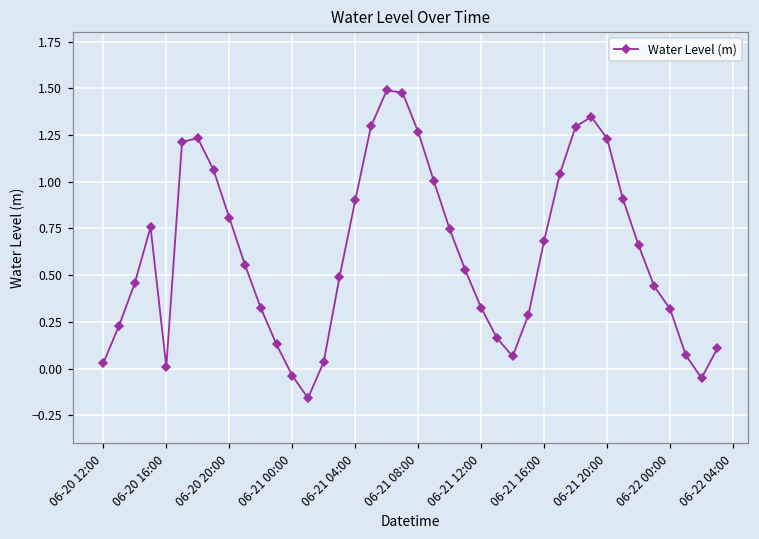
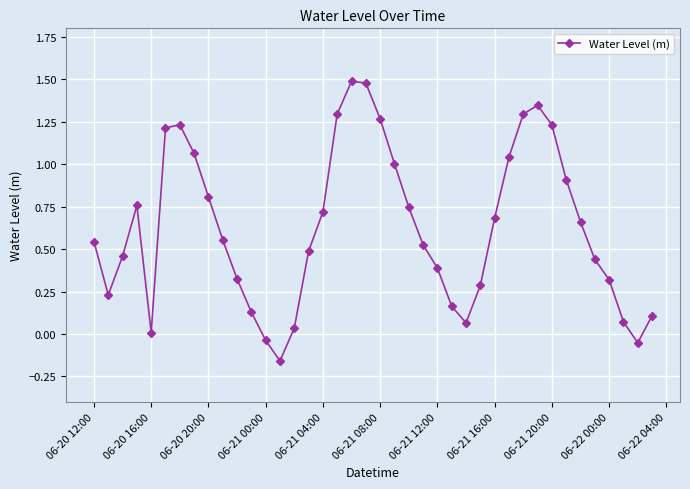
06-20 12:00: 0.03 -> 0.54
06-21 04:00: 0.90 -> 0.72
06-21 12:00: 0.33 -> 0.39
